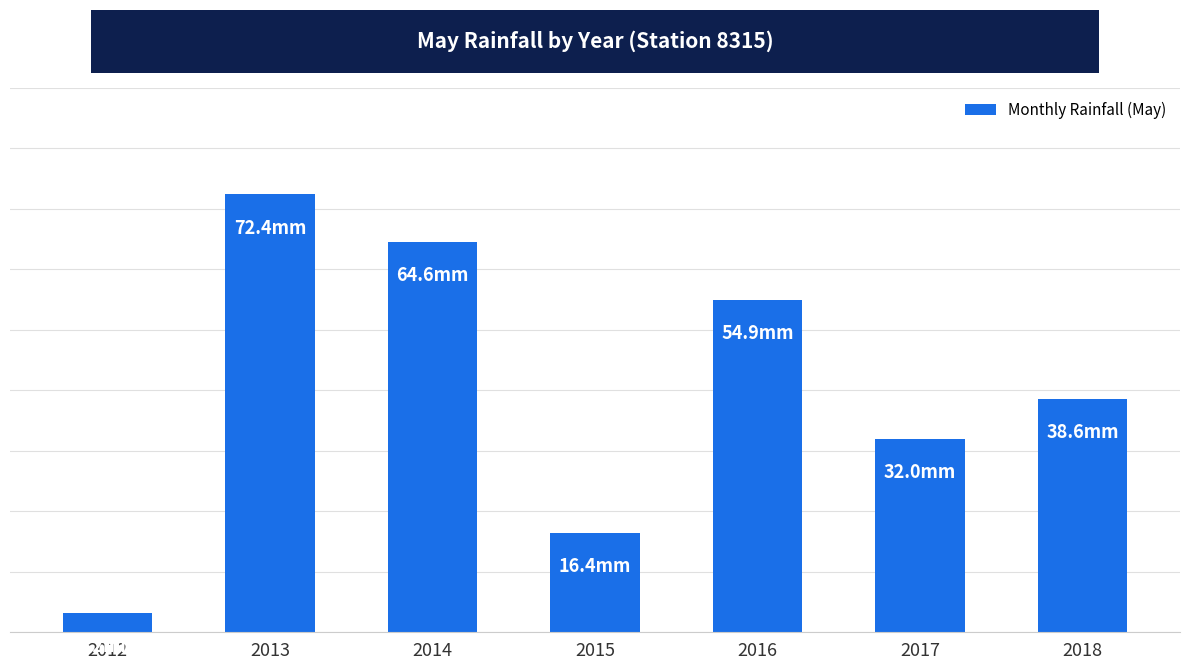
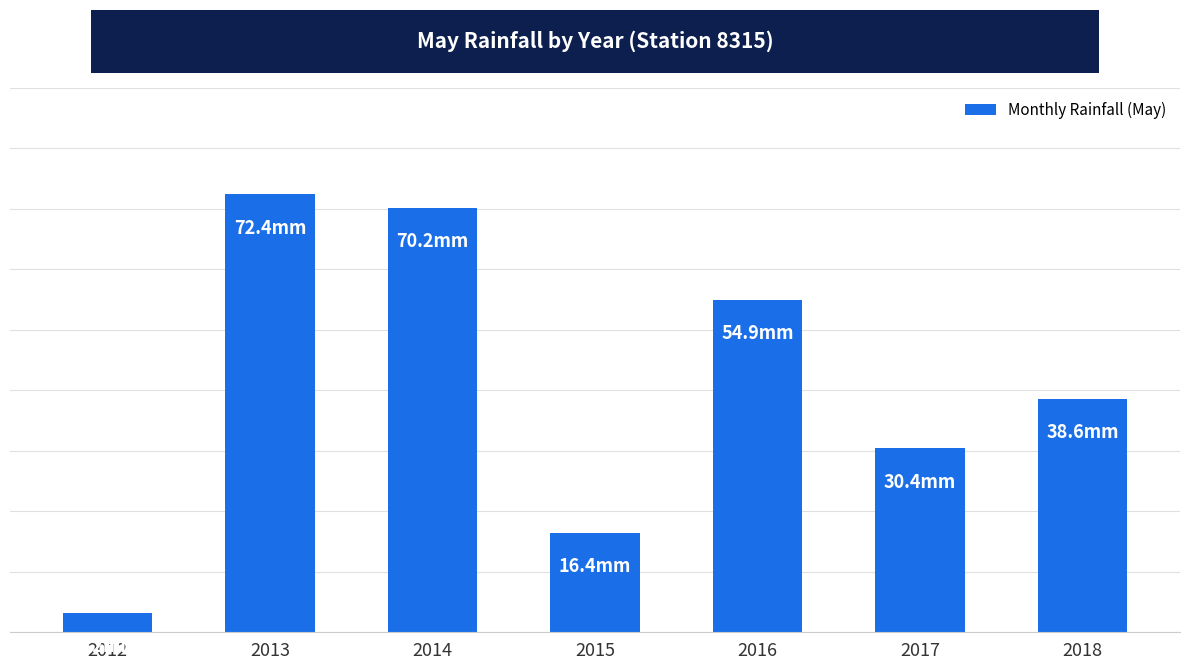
2014: 64.6 -> 70.2
2017: 32.0 -> 30.4
